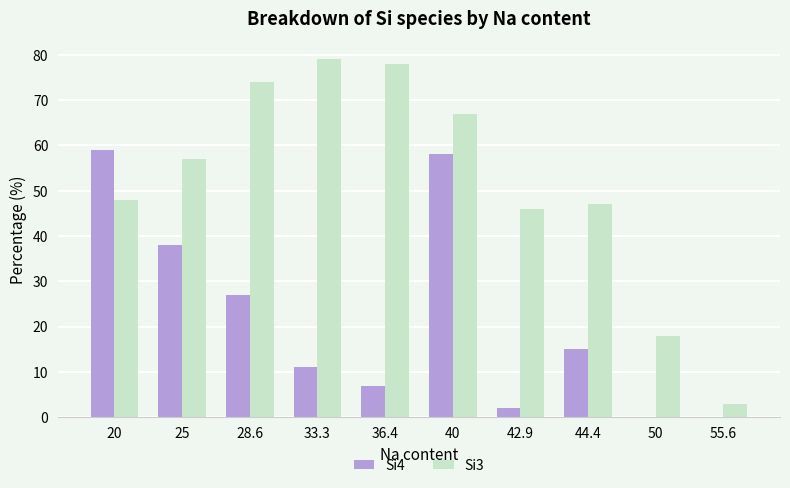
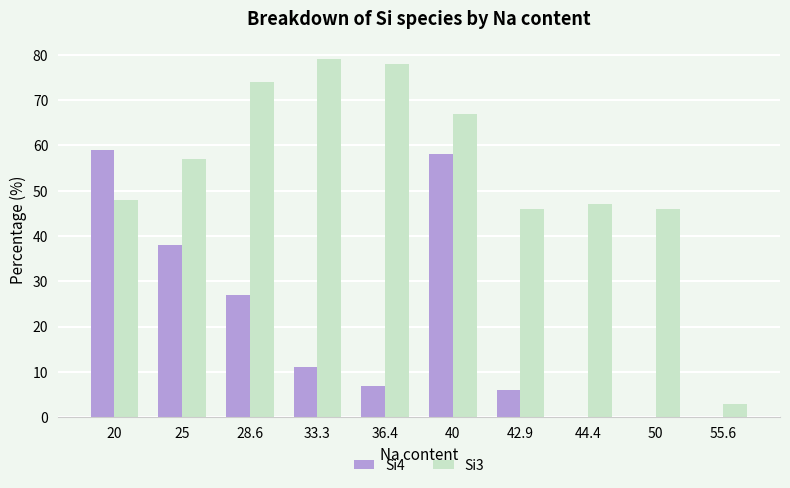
Si4, 42.9: 2 -> 6
Si4, 44.4: 15 -> 0
Si3, 50: 18 -> 46
